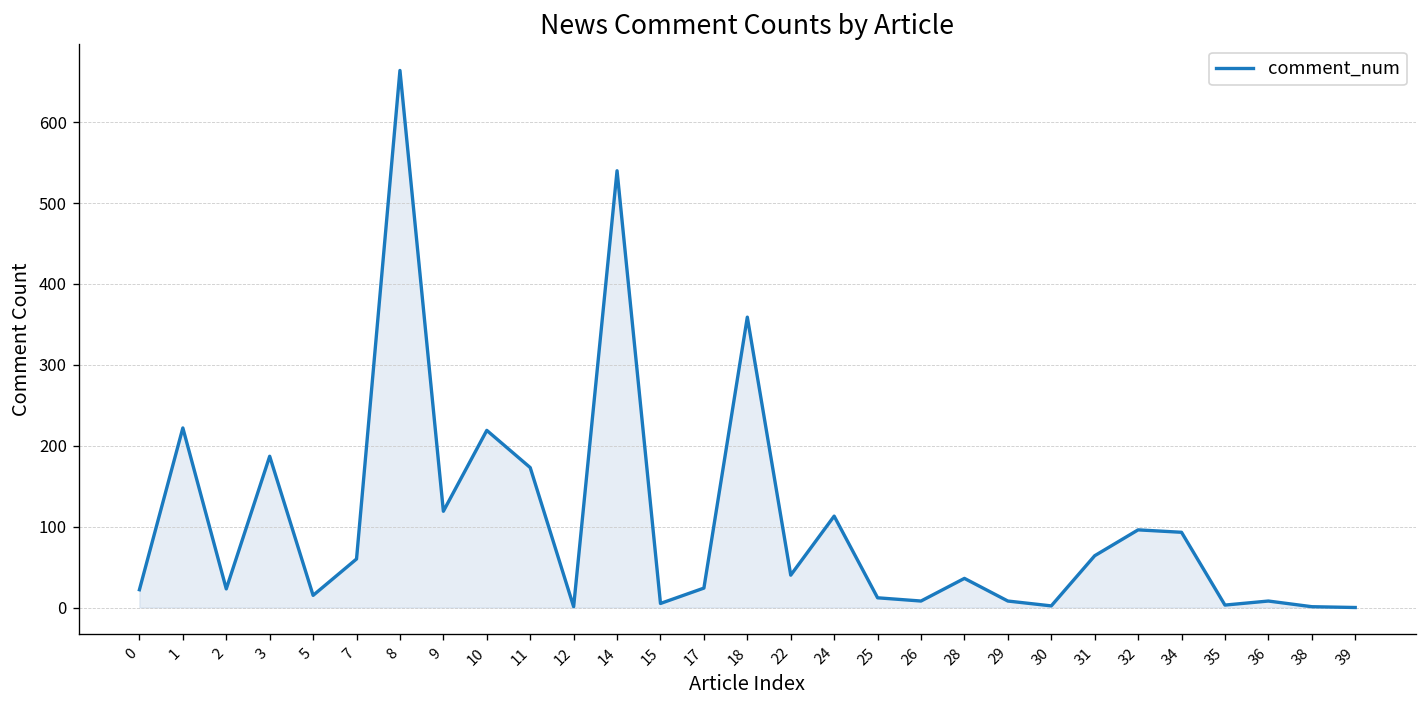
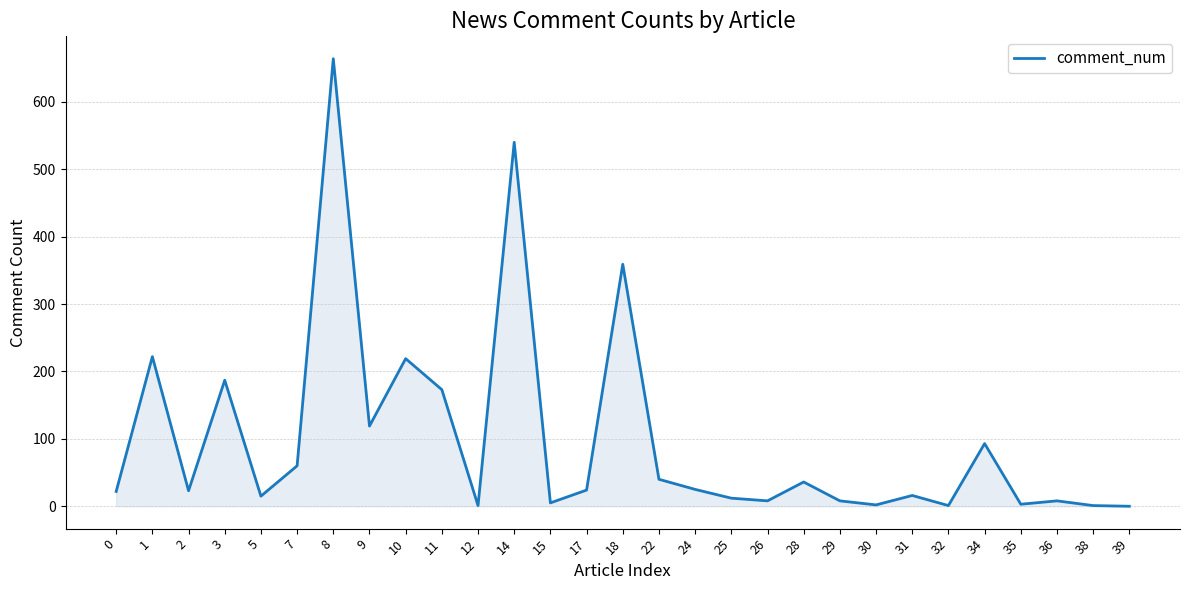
24: 110 -> 30
31: 60 -> 20
32: 100 -> 0
